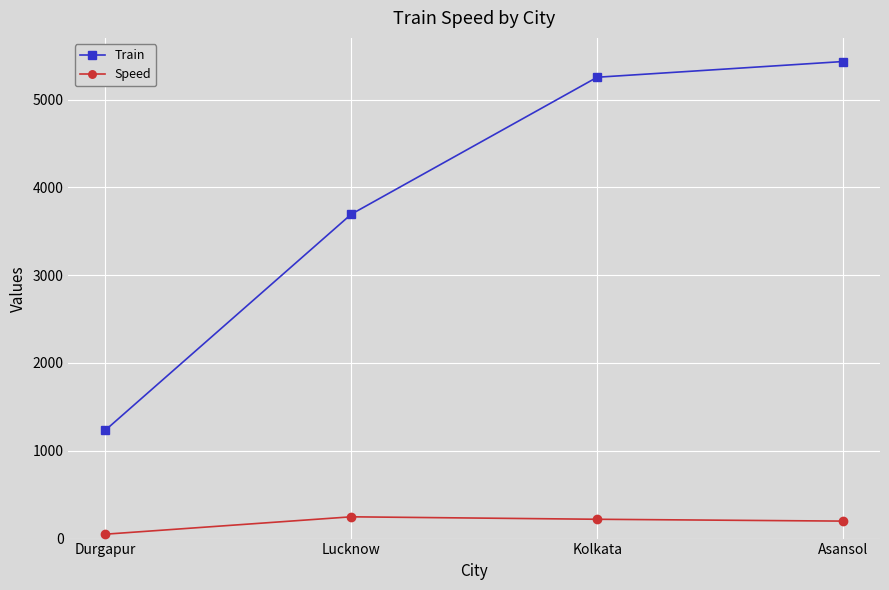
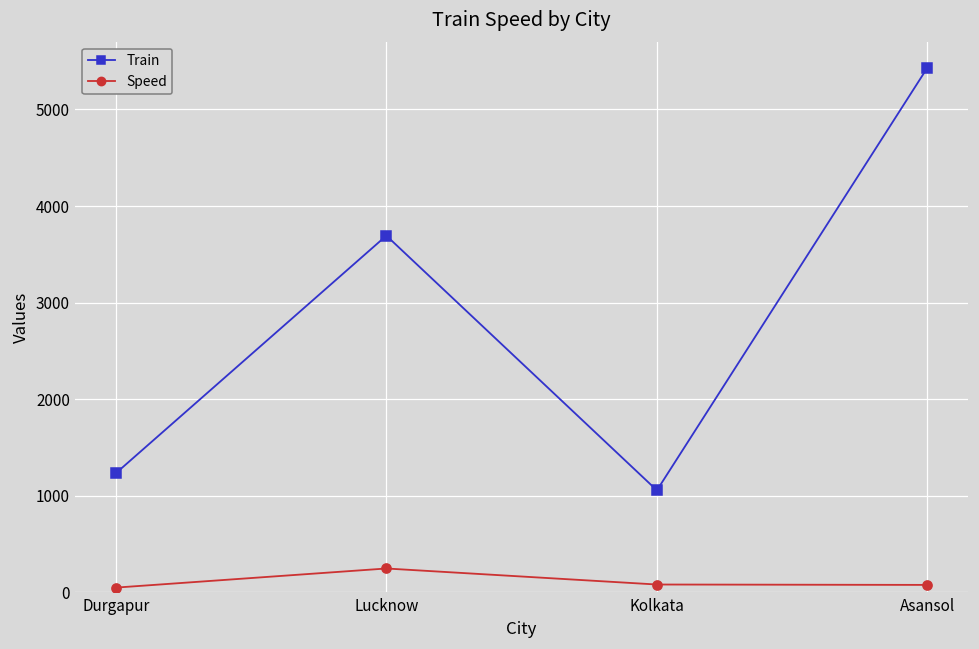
Train, Kolkata: 5300 -> 1100
Speed, Kolkata: 200 -> 100
Speed, Asansol: 200 -> 100
